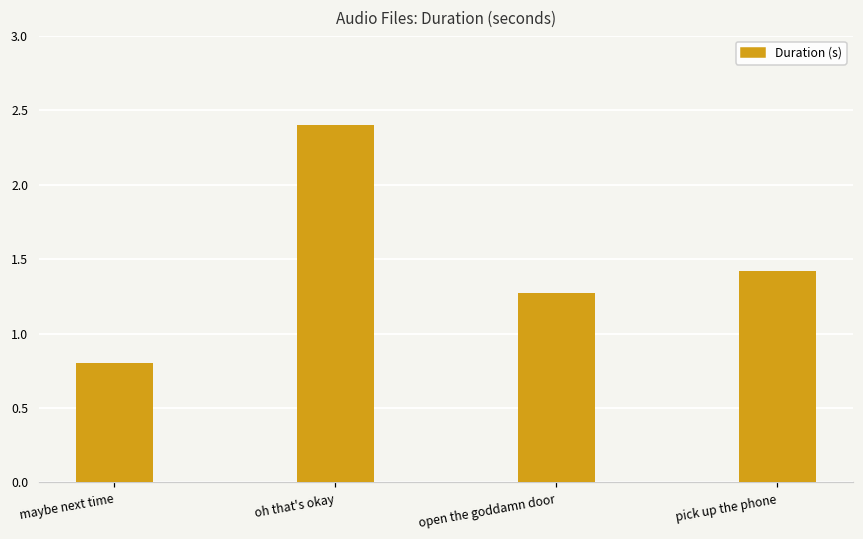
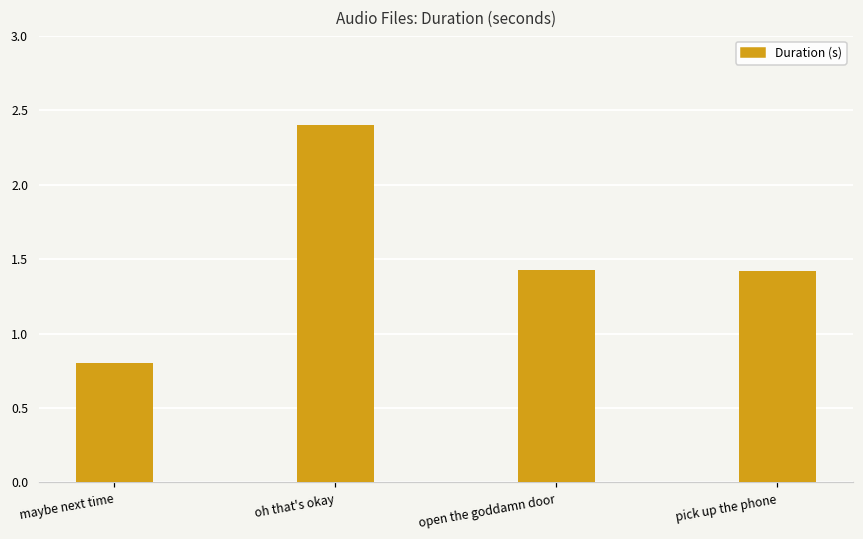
open the goddamn door: 1.27 -> 1.43
